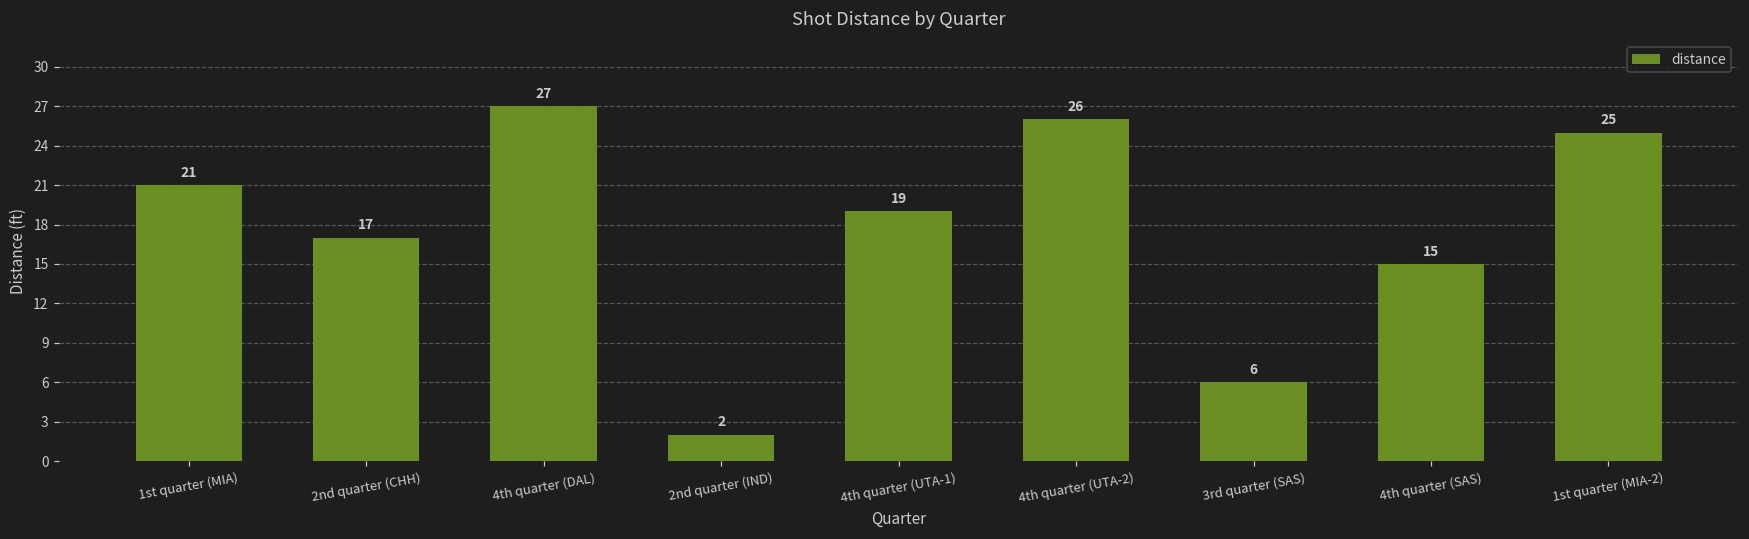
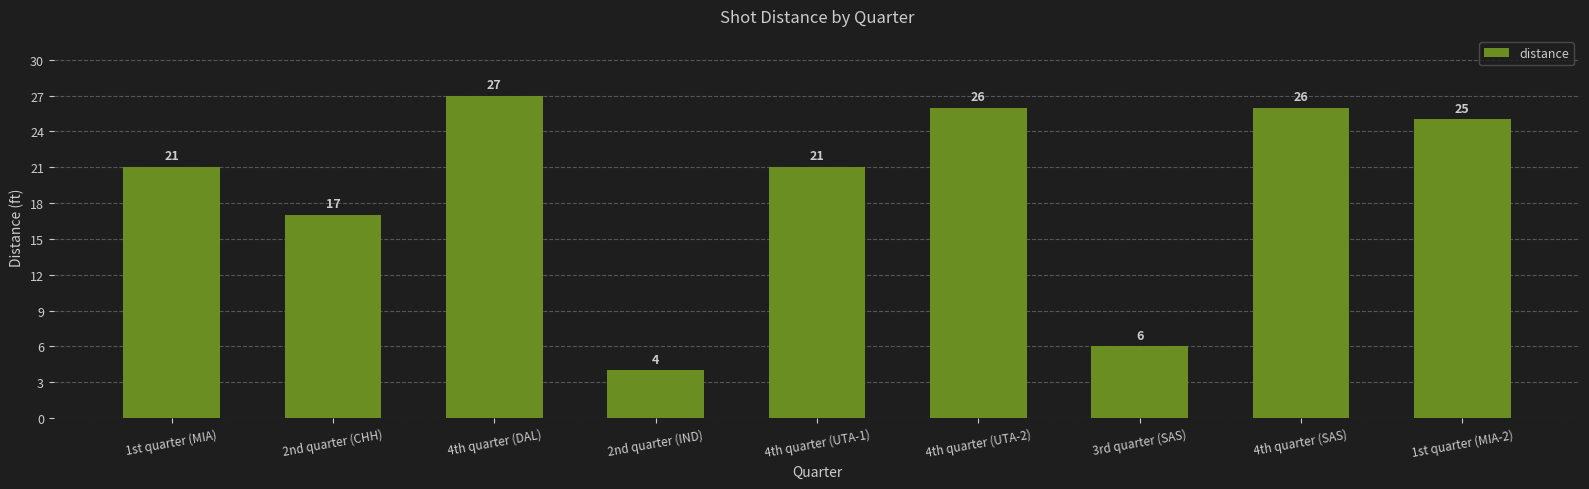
2nd quarter (IND): 2 -> 4
4th quarter (UTA-1): 19 -> 21
4th quarter (SAS): 15 -> 26
